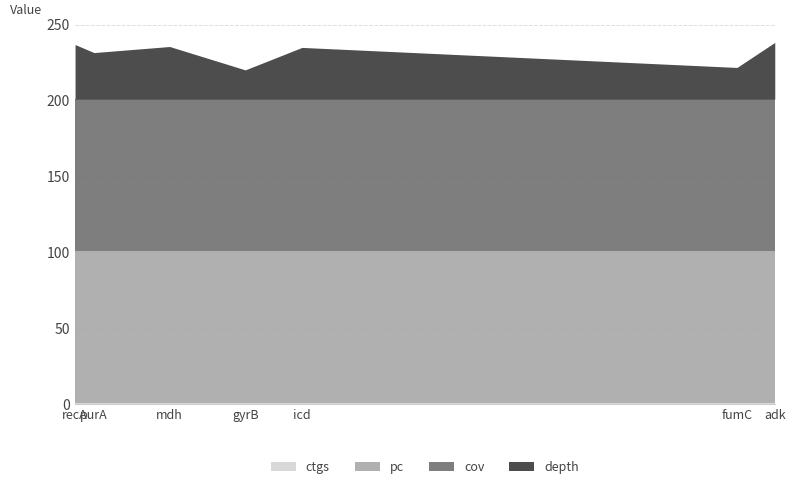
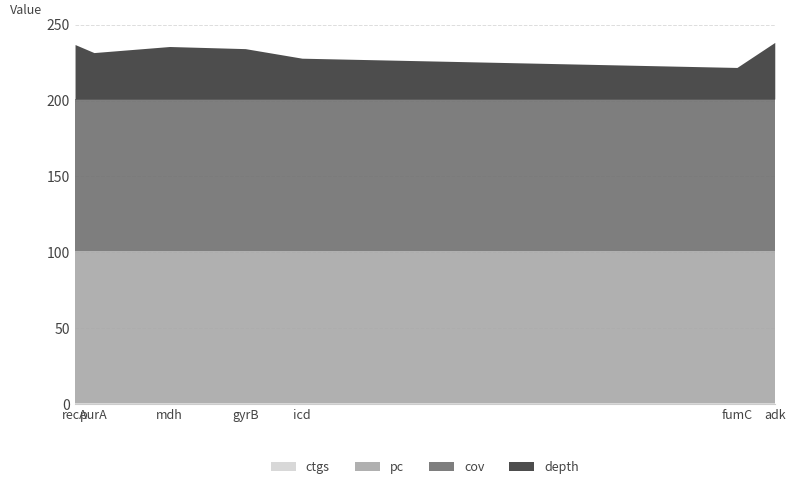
depth, gyrB: 19 -> 33
depth, icd: 34 -> 27
